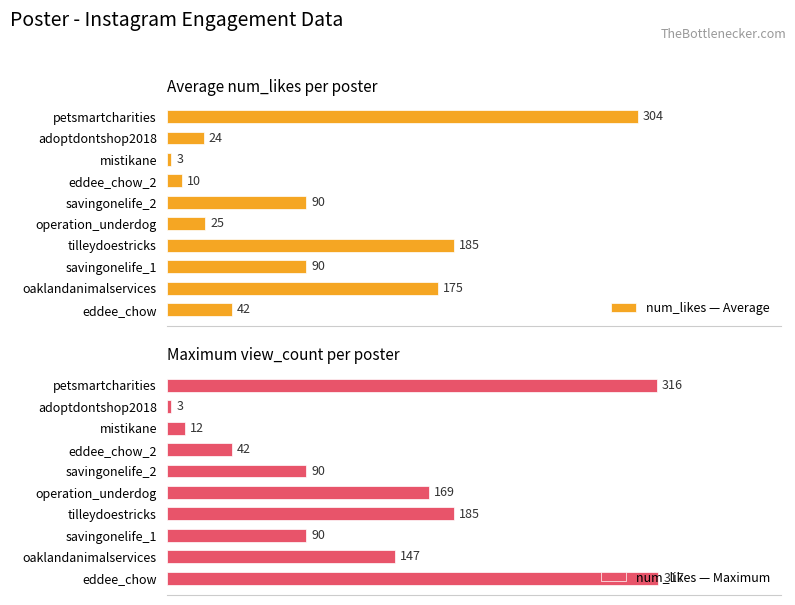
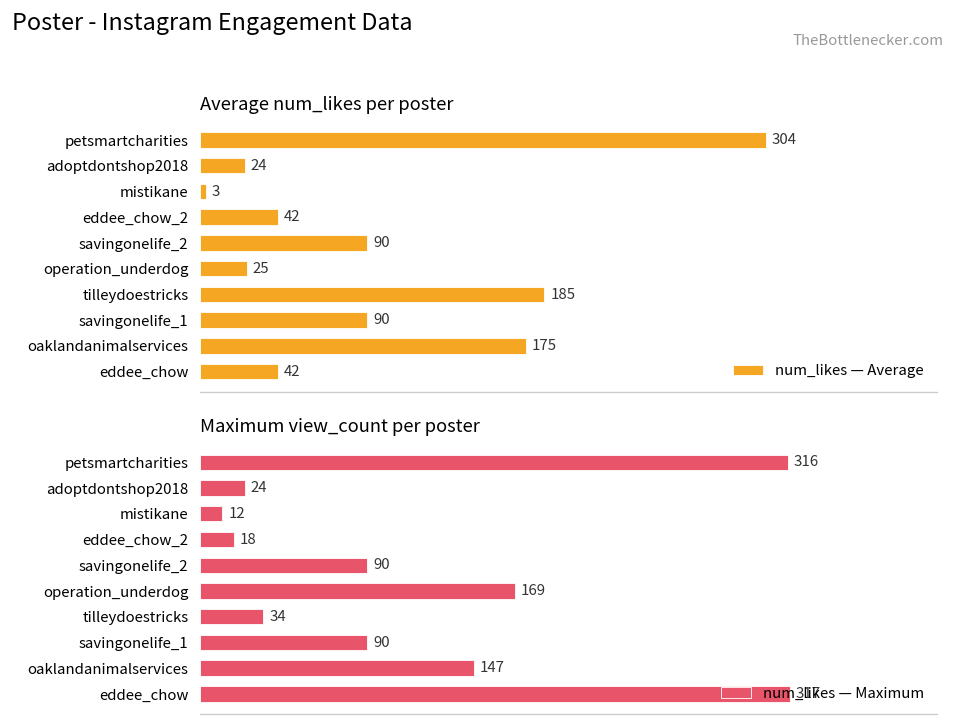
Average num_likes per poster, eddee_chow_2: 10 -> 42
Maximum view_count per poster, adoptdontshop2018: 3 -> 24
Maximum view_count per poster, eddee_chow_2: 42 -> 18
Maximum view_count per poster, tilleydoestricks: 185 -> 34
